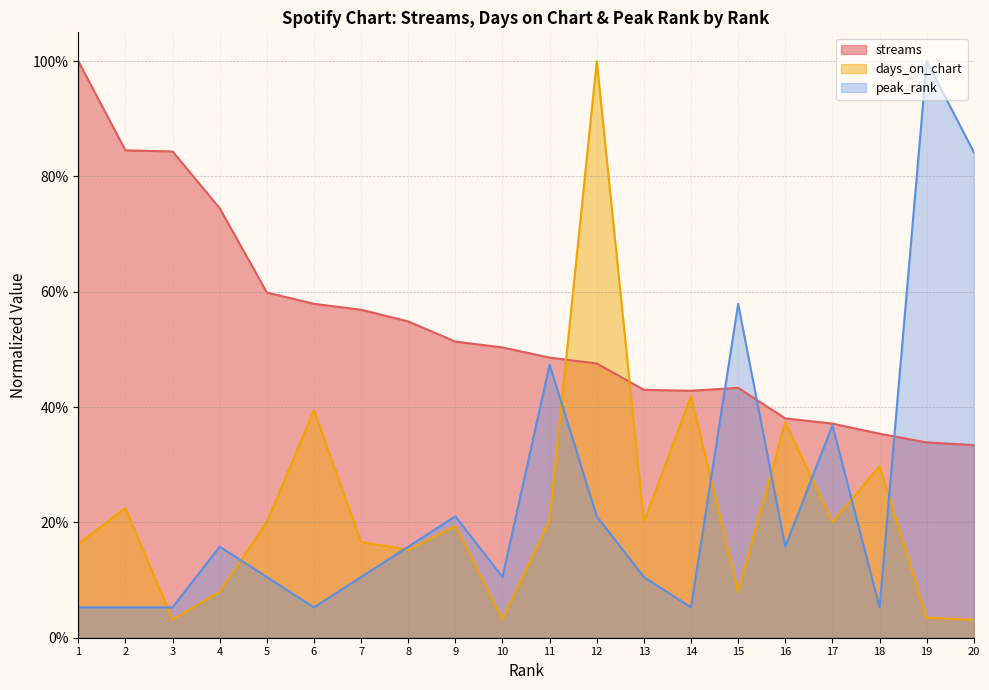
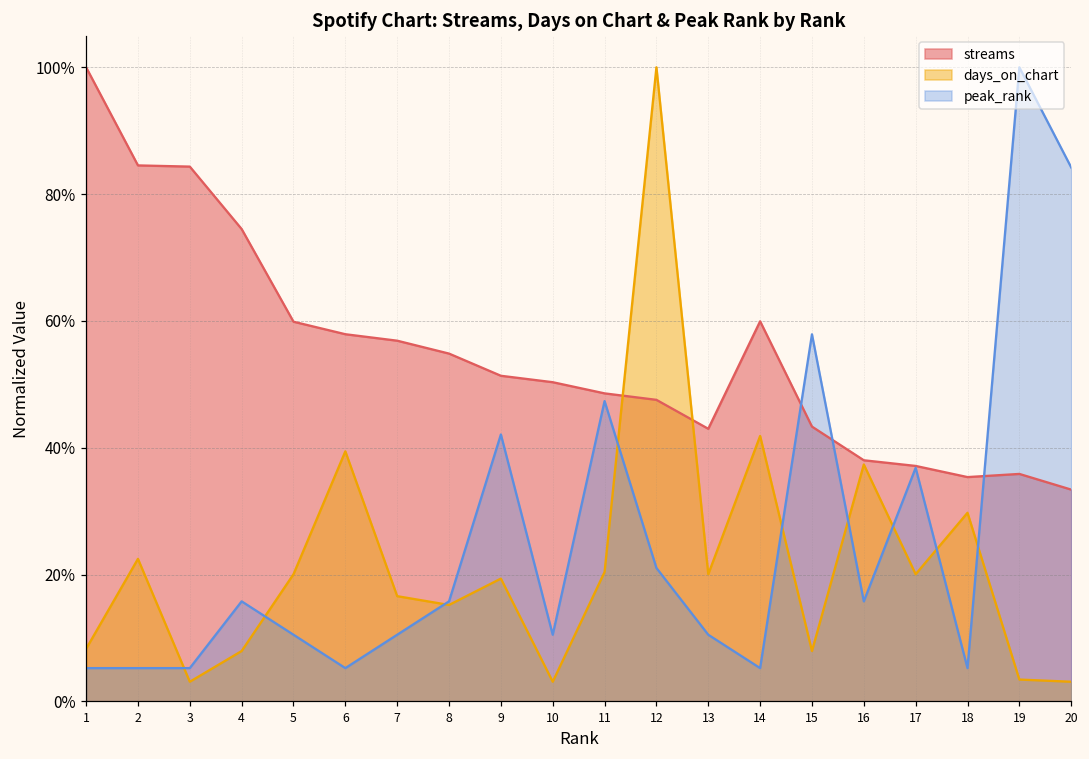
days_on_chart, 1: 16% -> 8%
peak_rank, 9: 21% -> 42%
streams, 14: 43% -> 60%
streams, 19: 34% -> 36%
